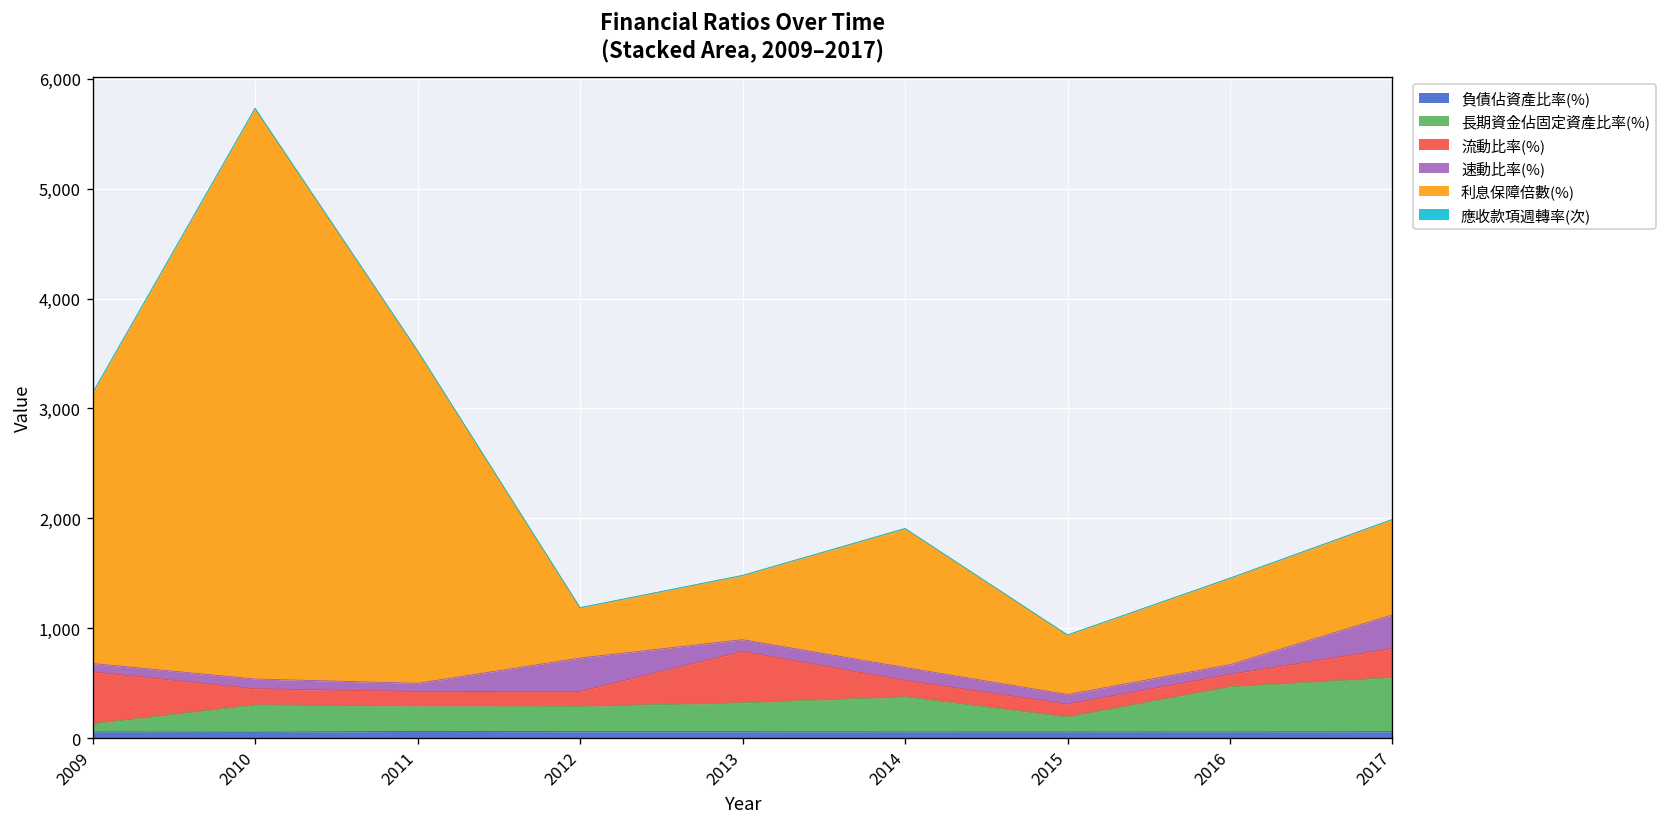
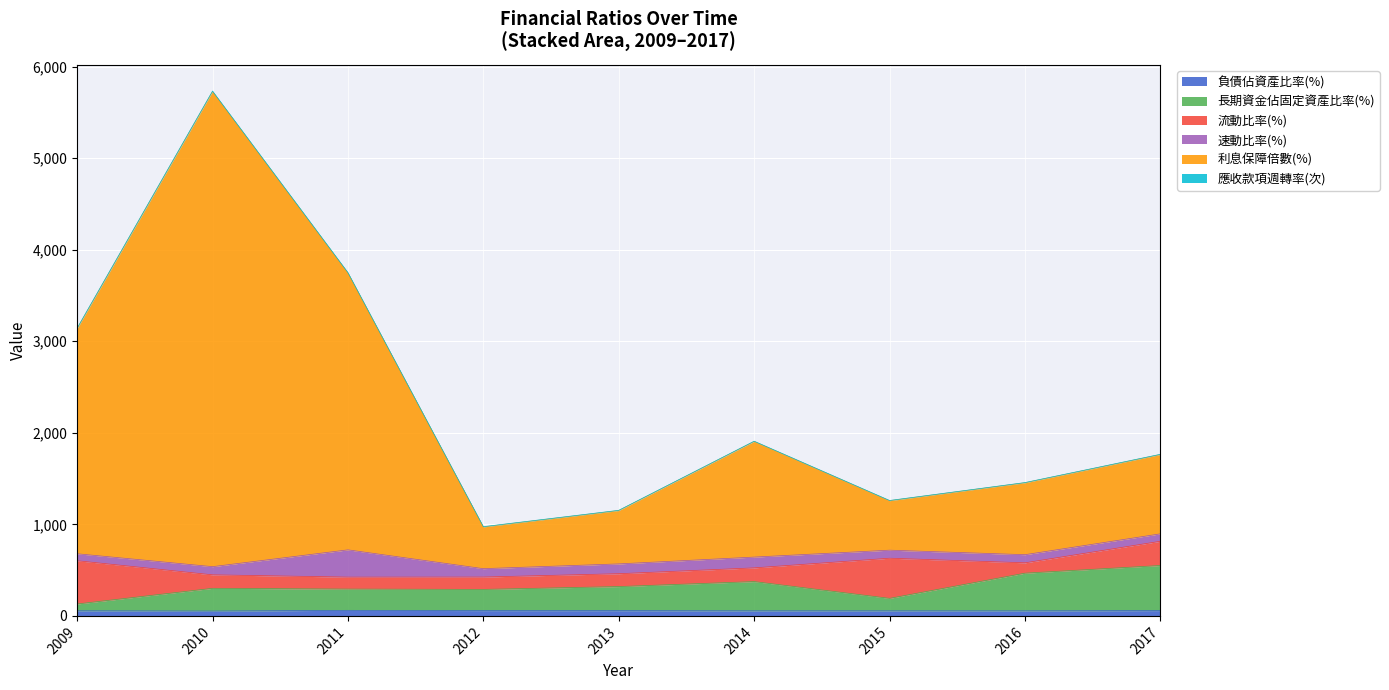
速動比率(%), 2011: 100 -> 300
速動比率(%), 2012: 300 -> 100
流動比率(%), 2013: 500 -> 100
流動比率(%), 2015: 100 -> 400
速動比率(%), 2017: 300 -> 100
